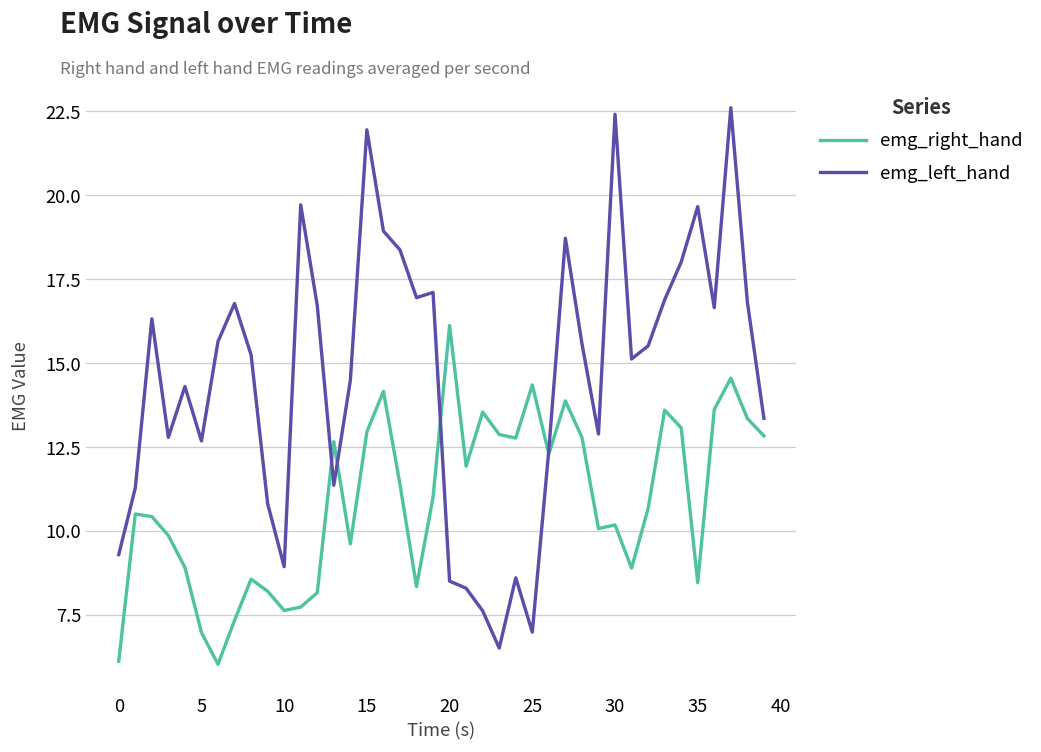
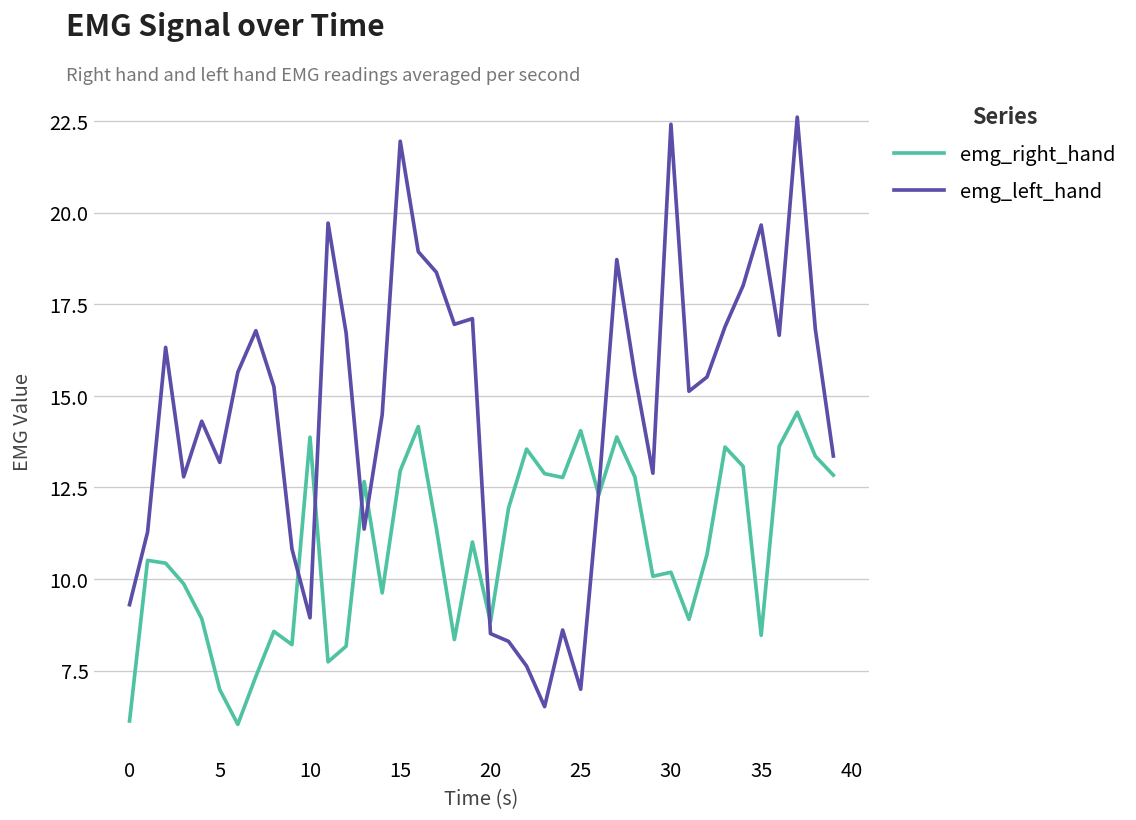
emg_left_hand, 5: 12.7 -> 13.2
emg_right_hand, 10: 7.6 -> 13.9
emg_right_hand, 20: 16.1 -> 8.8
emg_right_hand, 25: 14.4 -> 14.0
